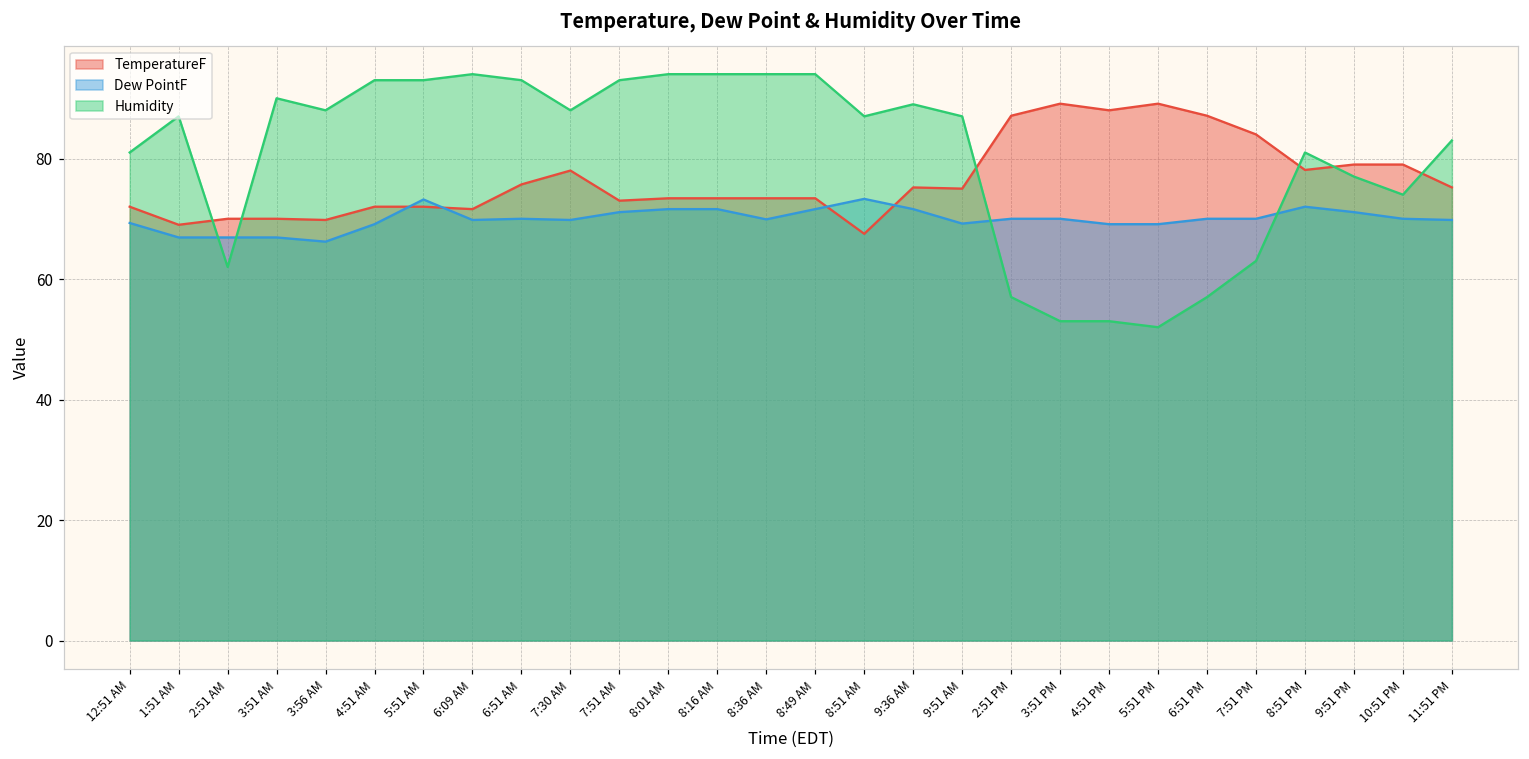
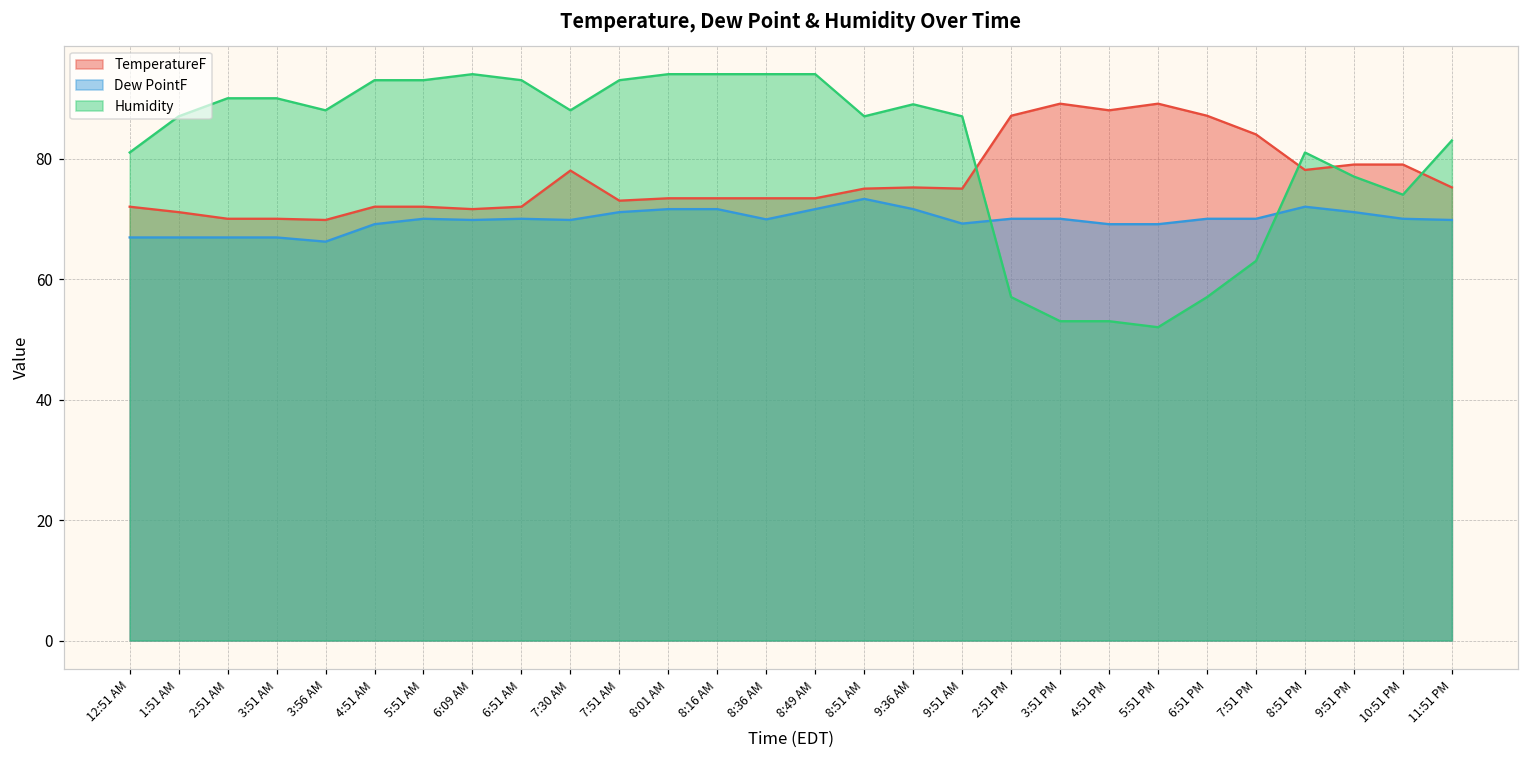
Dew PointF, 12:51 AM: 69 -> 67
TemperatureF, 1:51 AM: 69 -> 71
Humidity, 2:51 AM: 62 -> 90
Dew PointF, 5:51 AM: 73 -> 70
TemperatureF, 6:51 AM: 76 -> 72
TemperatureF, 8:51 AM: 68 -> 75
